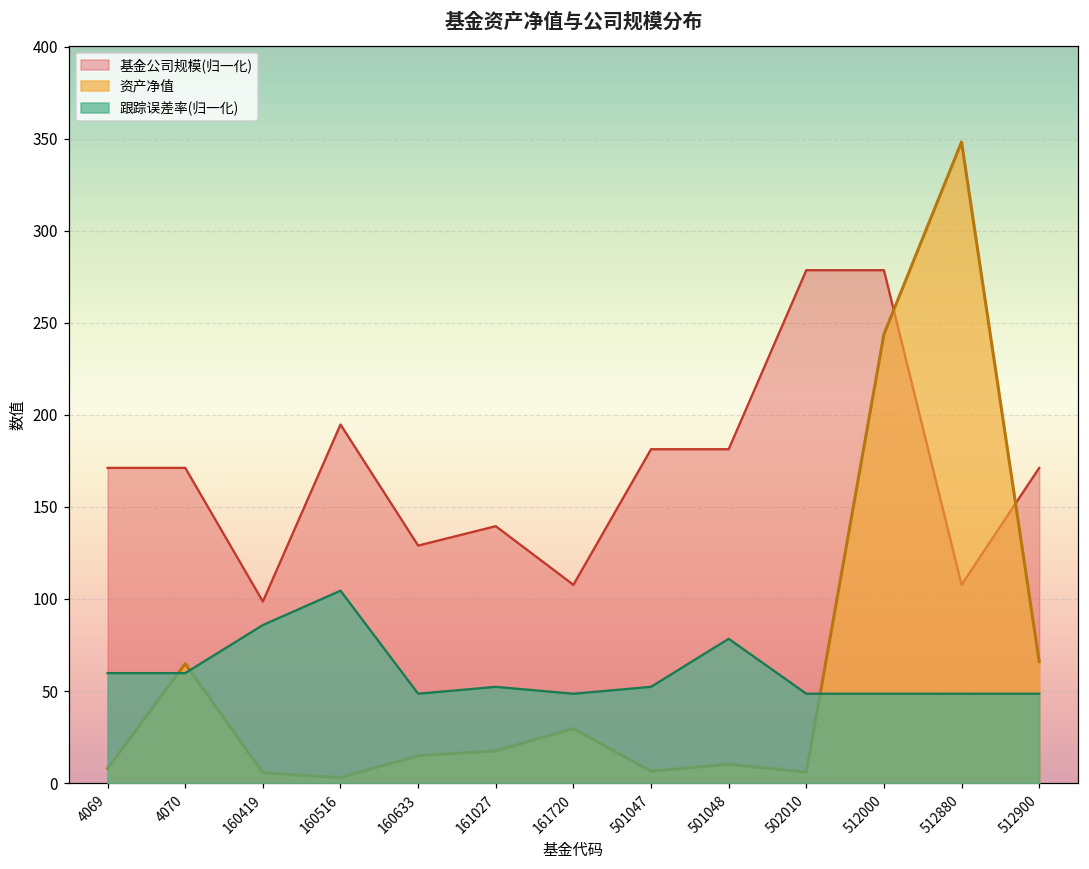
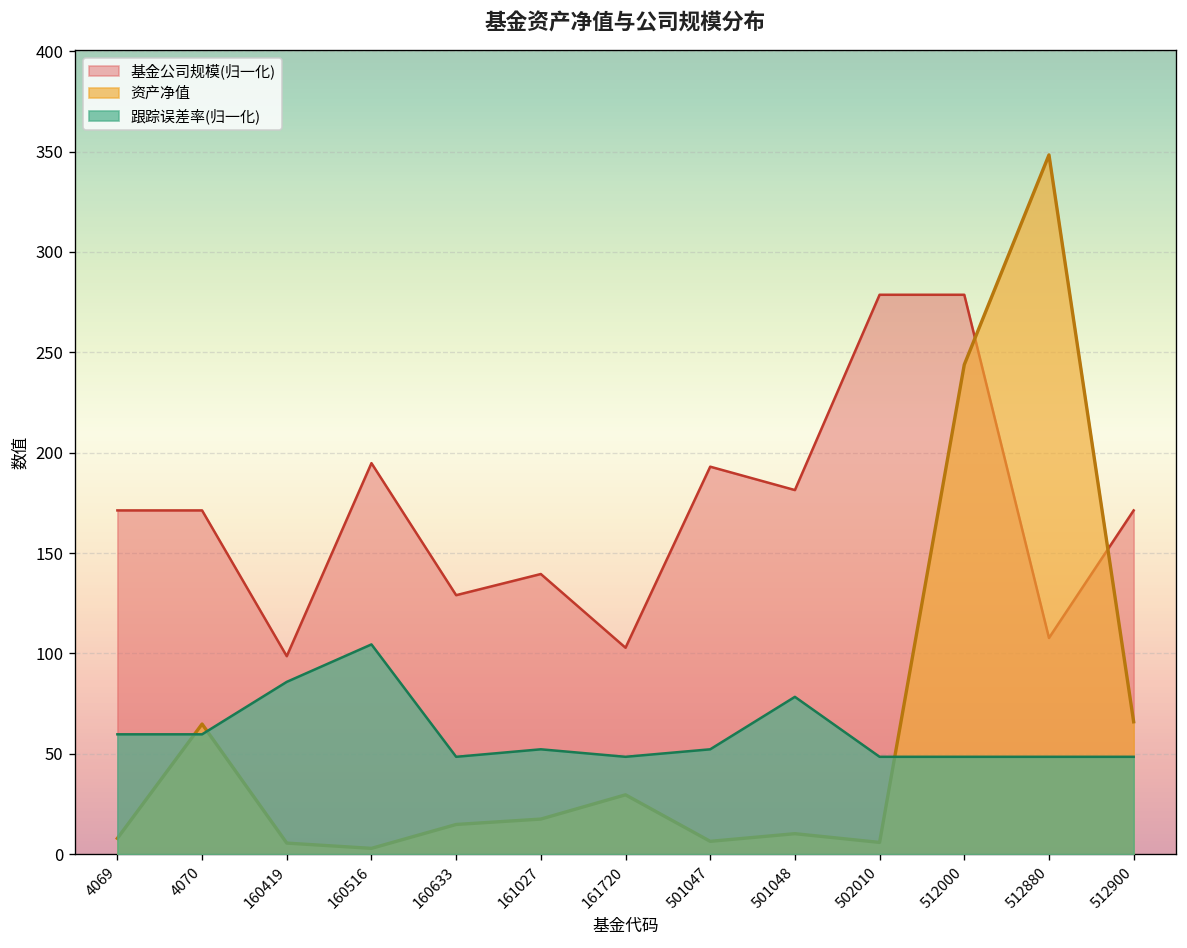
基金公司规模(归一化), 161720: 108 -> 103
基金公司规模(归一化), 501047: 181 -> 193
